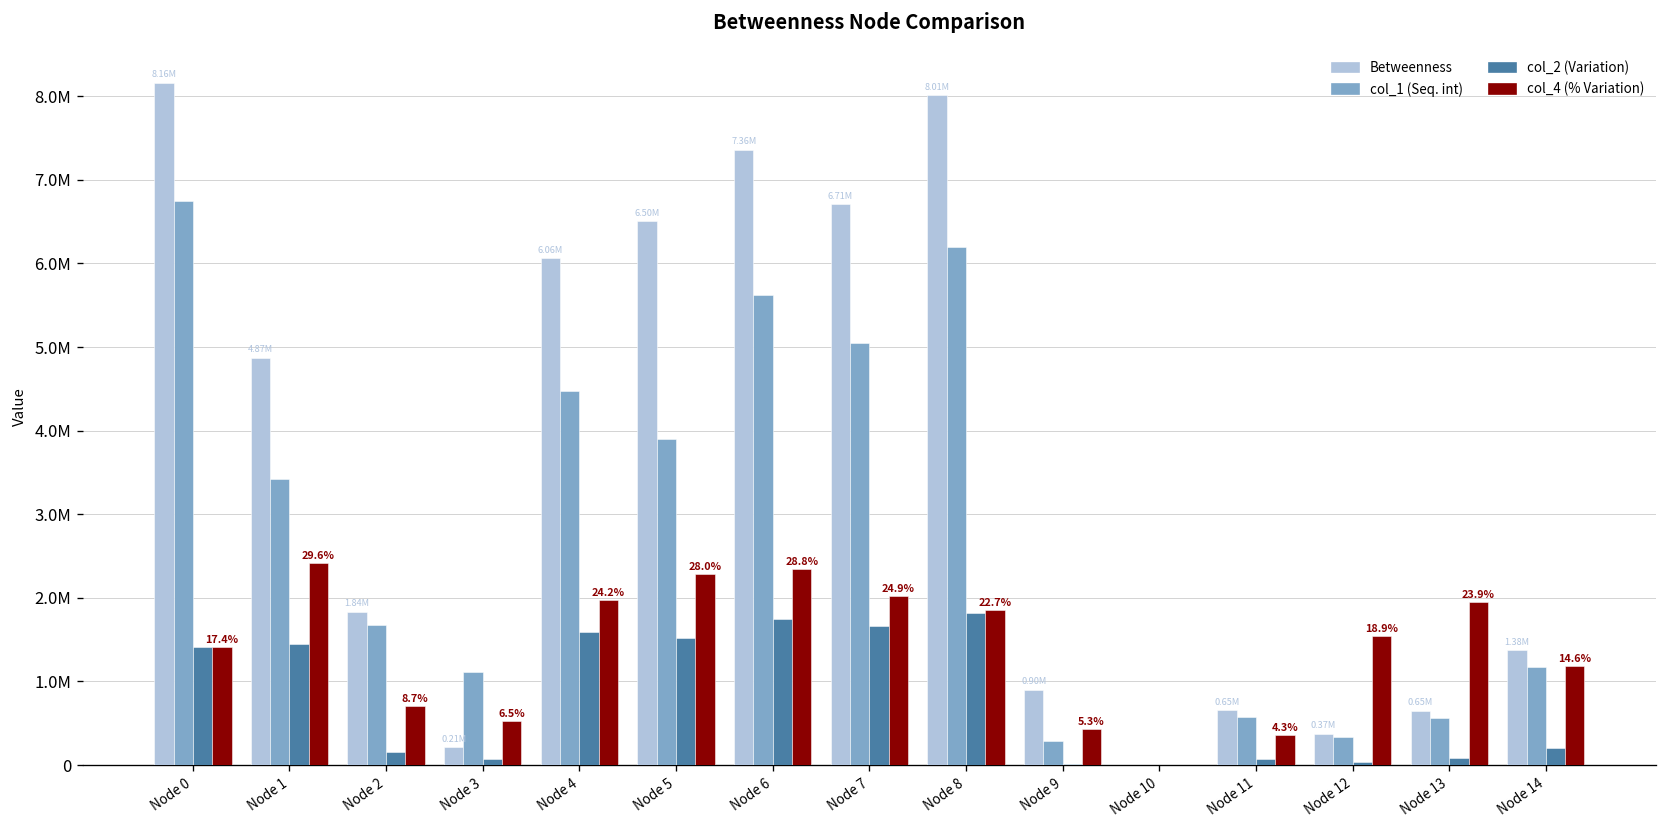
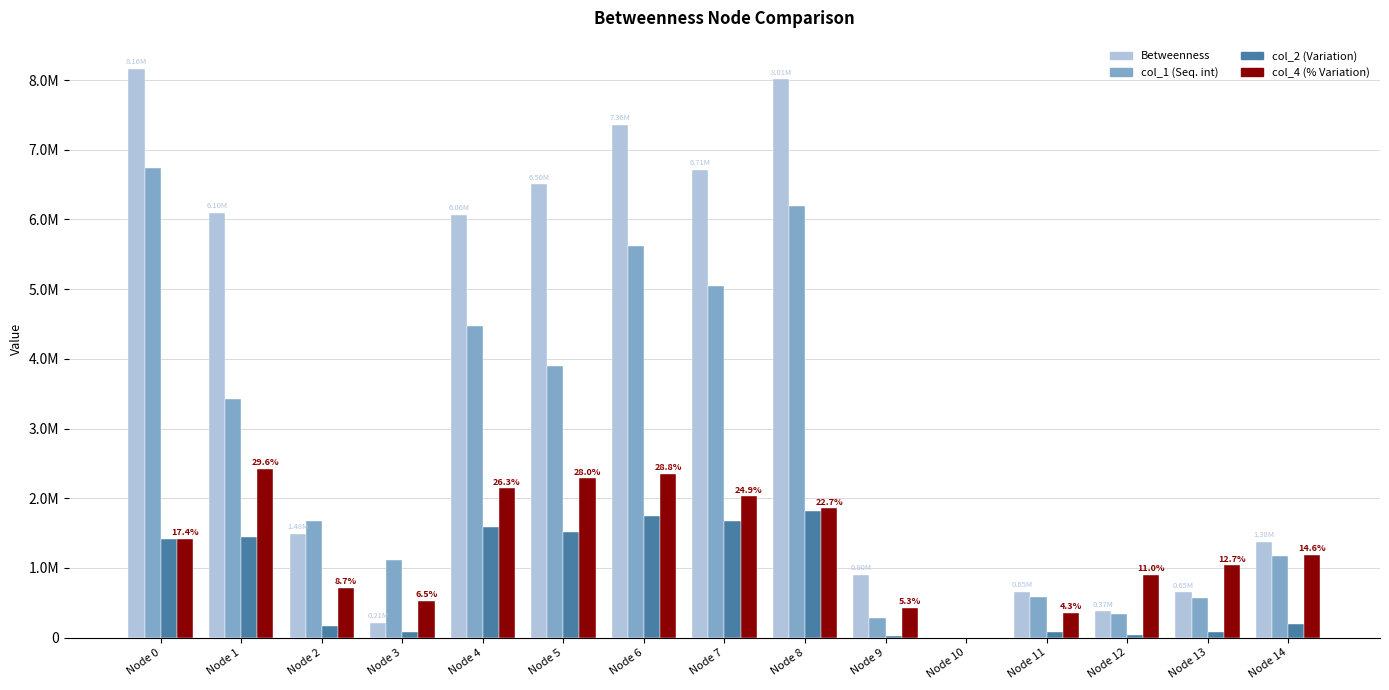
Betweenness, Node 1: 4.87M -> 6.10M
Betweenness, Node 2: 1.84M -> 1.48M
col_4 (% Variation), Node 4: 24.2% -> 26.3%
col_4 (% Variation), Node 12: 18.9% -> 11.0%
col_4 (% Variation), Node 13: 23.9% -> 12.7%
